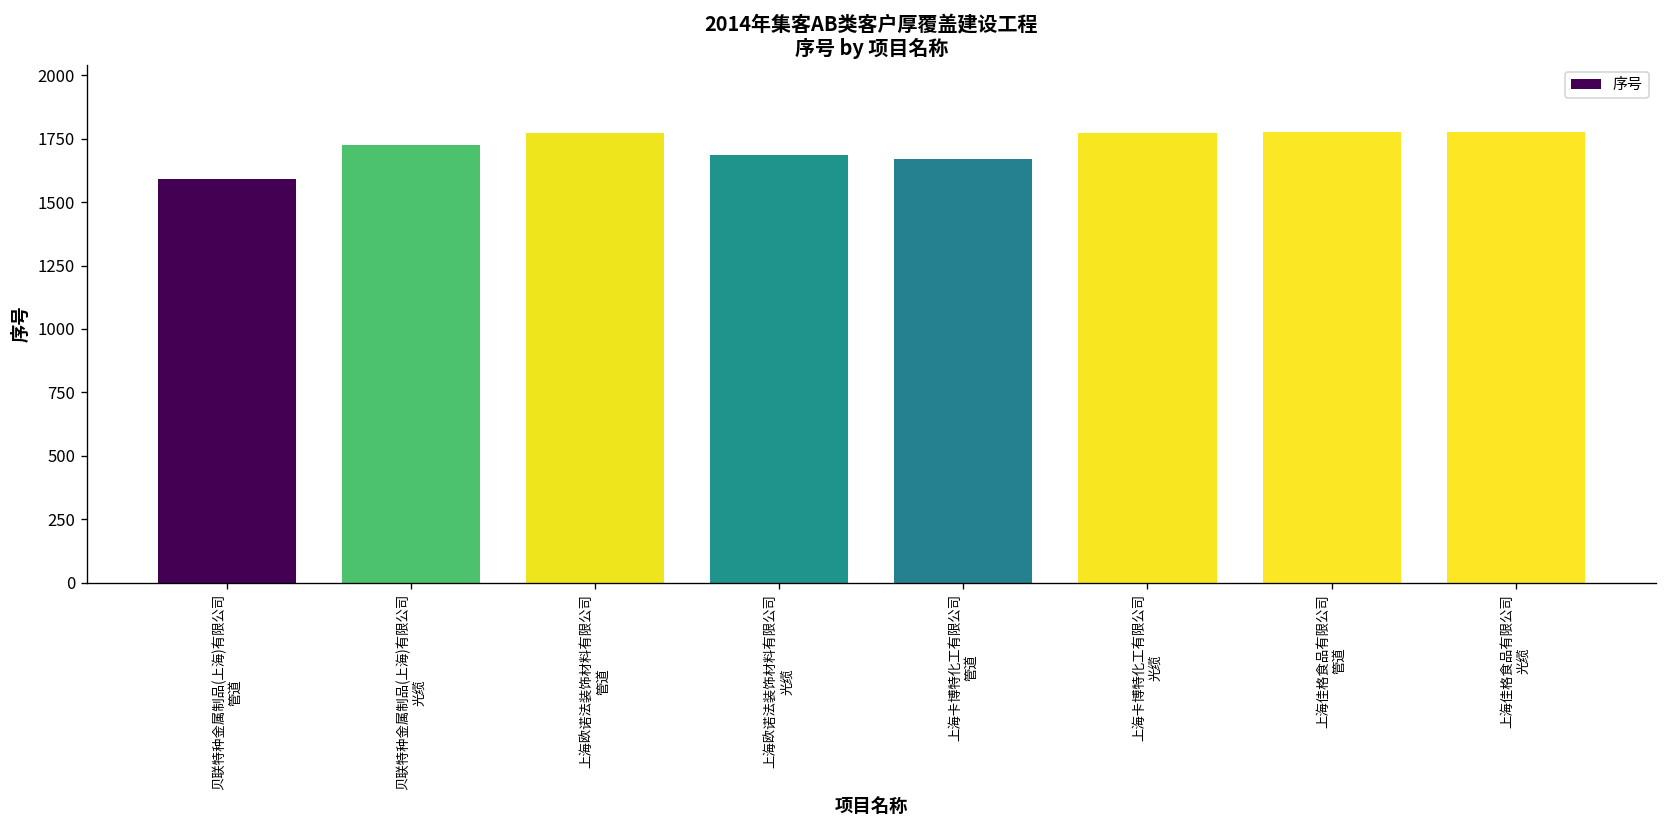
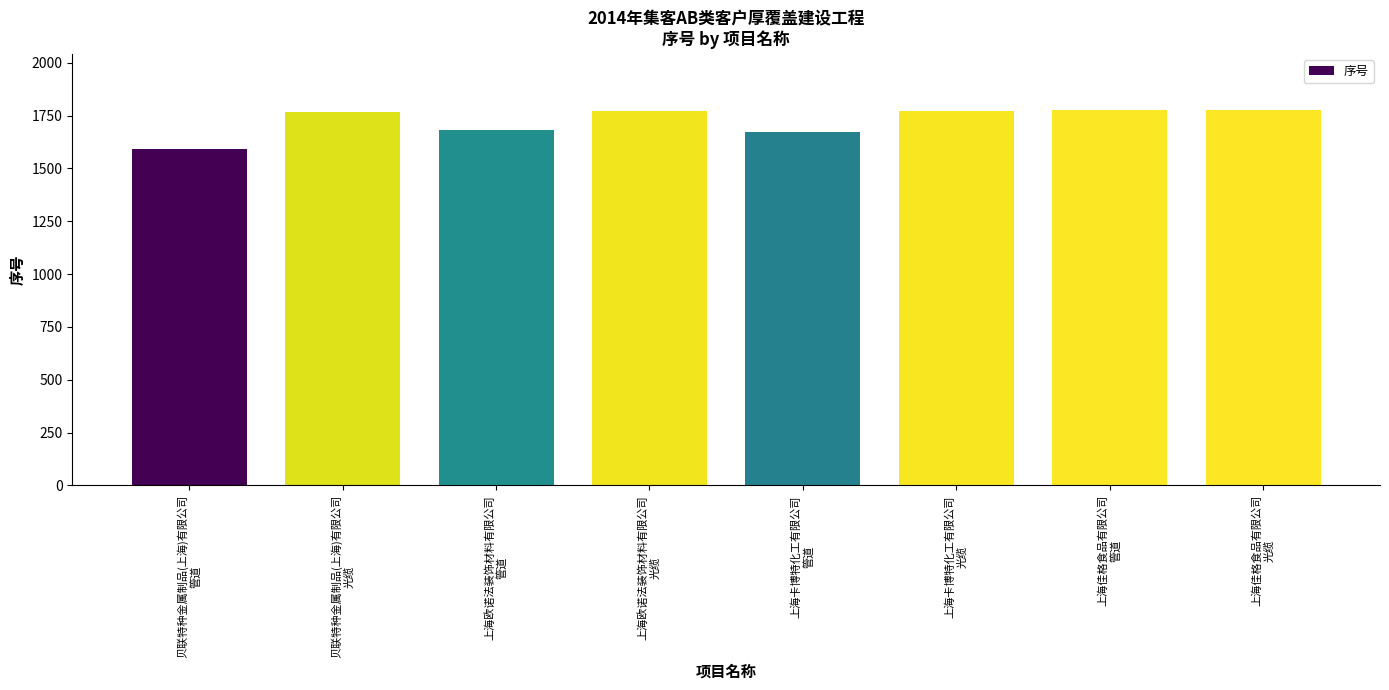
贝联特种金属制品(上海)有限公司 光缆: 1720 -> 1770
上海欧诺法装饰材料有限公司 管道: 1770 -> 1680
上海欧诺法装饰材料有限公司 光缆: 1690 -> 1770
